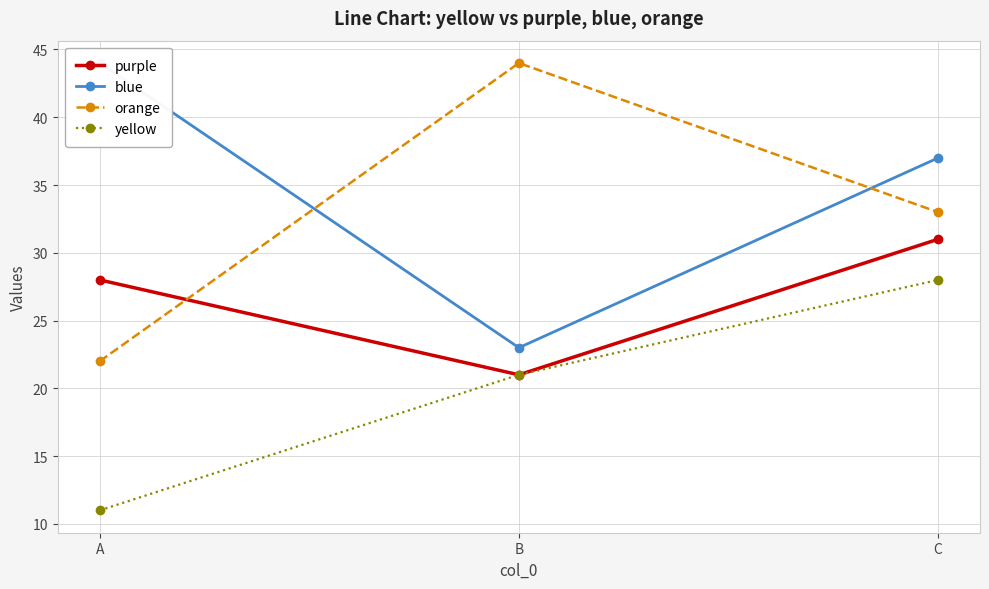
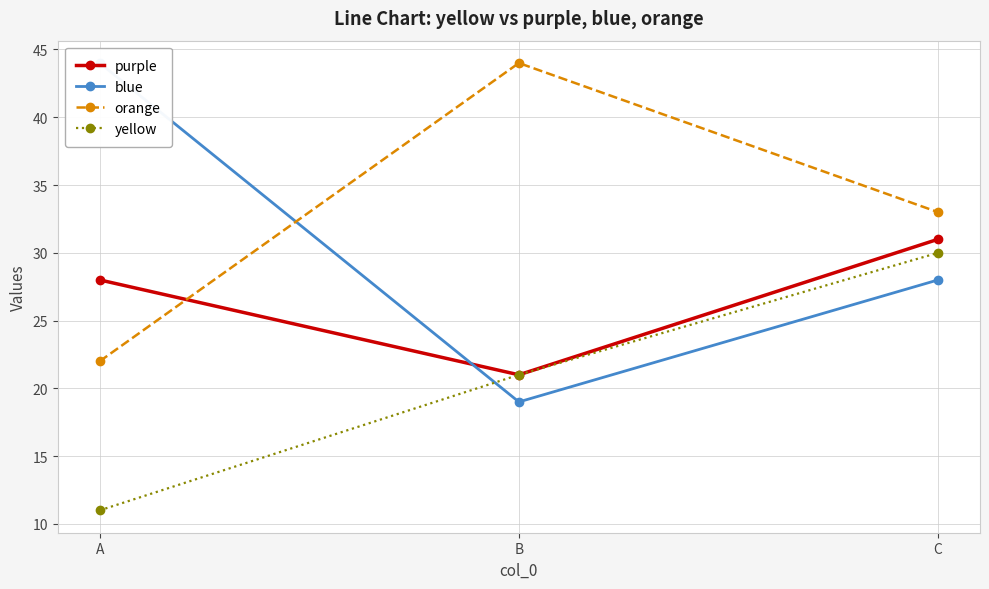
blue, B: 23 -> 19
blue, C: 37 -> 28
yellow, C: 28 -> 30
